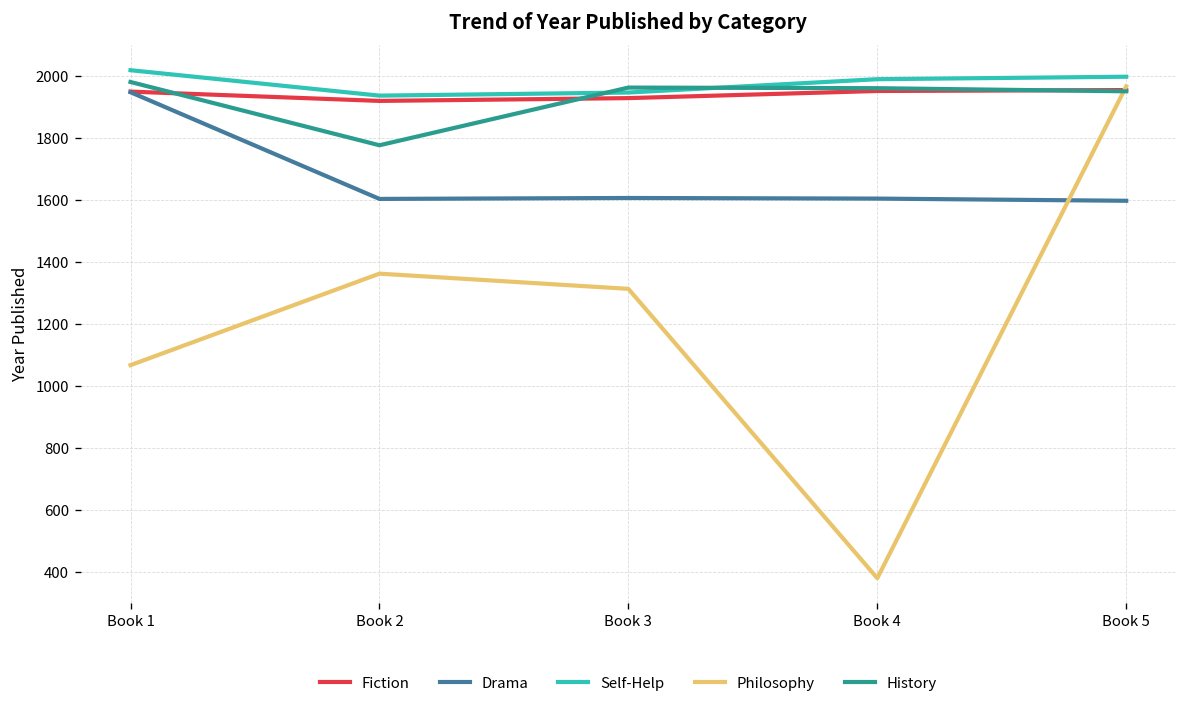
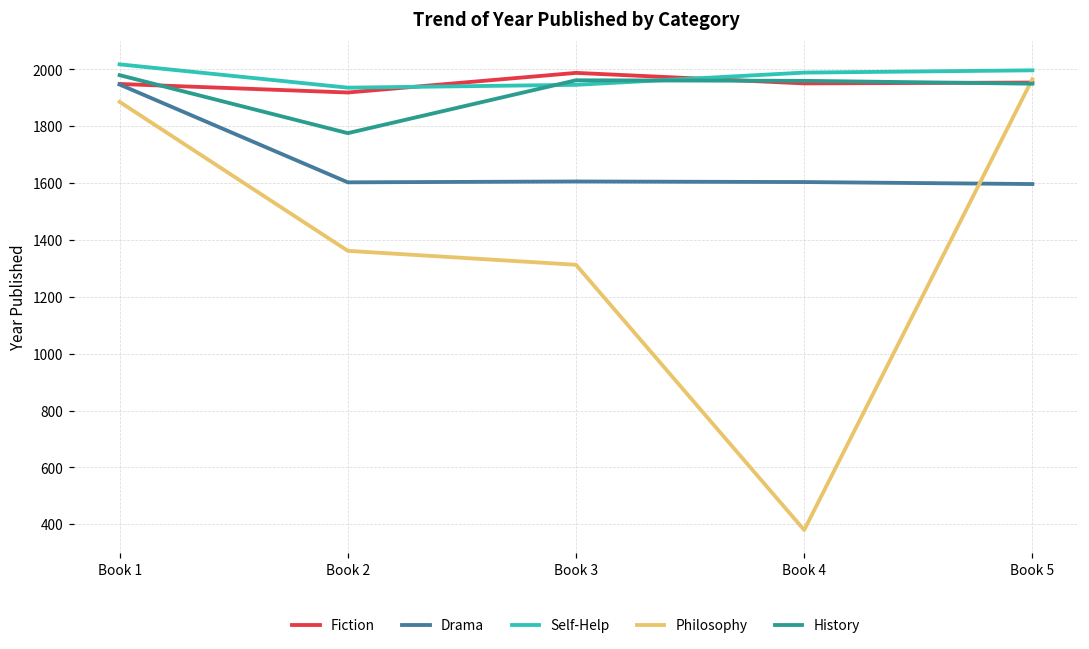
Philosophy, Book 1: 1070 -> 1890
Fiction, Book 3: 1930 -> 1990
